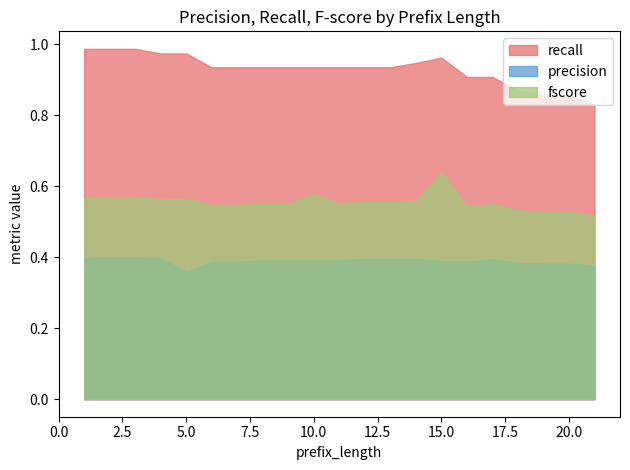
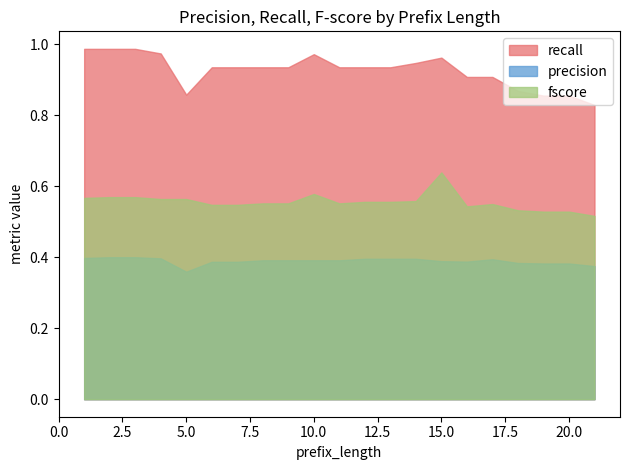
recall, 5.0: 0.97 -> 0.86
recall, 10.0: 0.94 -> 0.97
